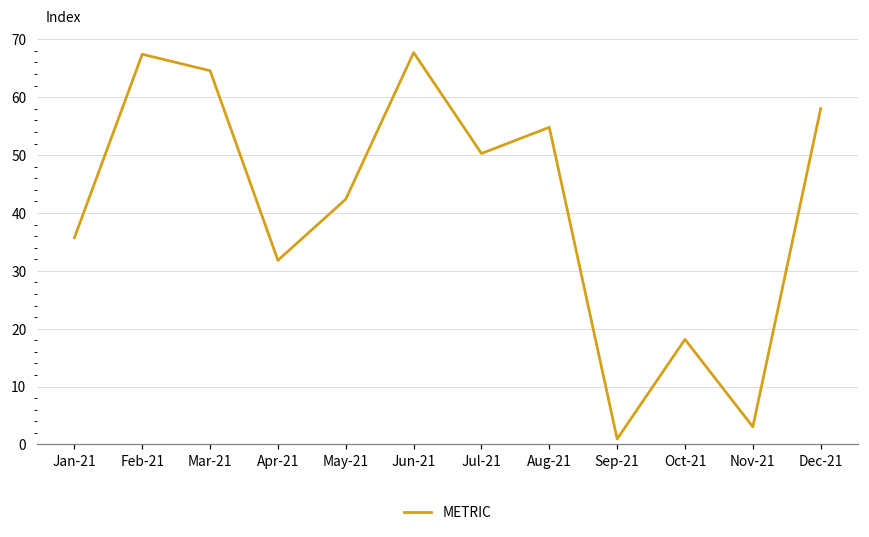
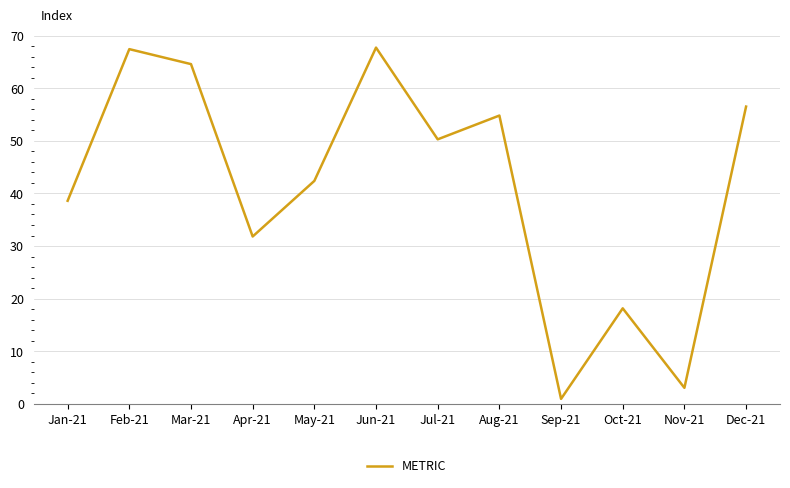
Jan-21: 36 -> 39
Dec-21: 58 -> 57
